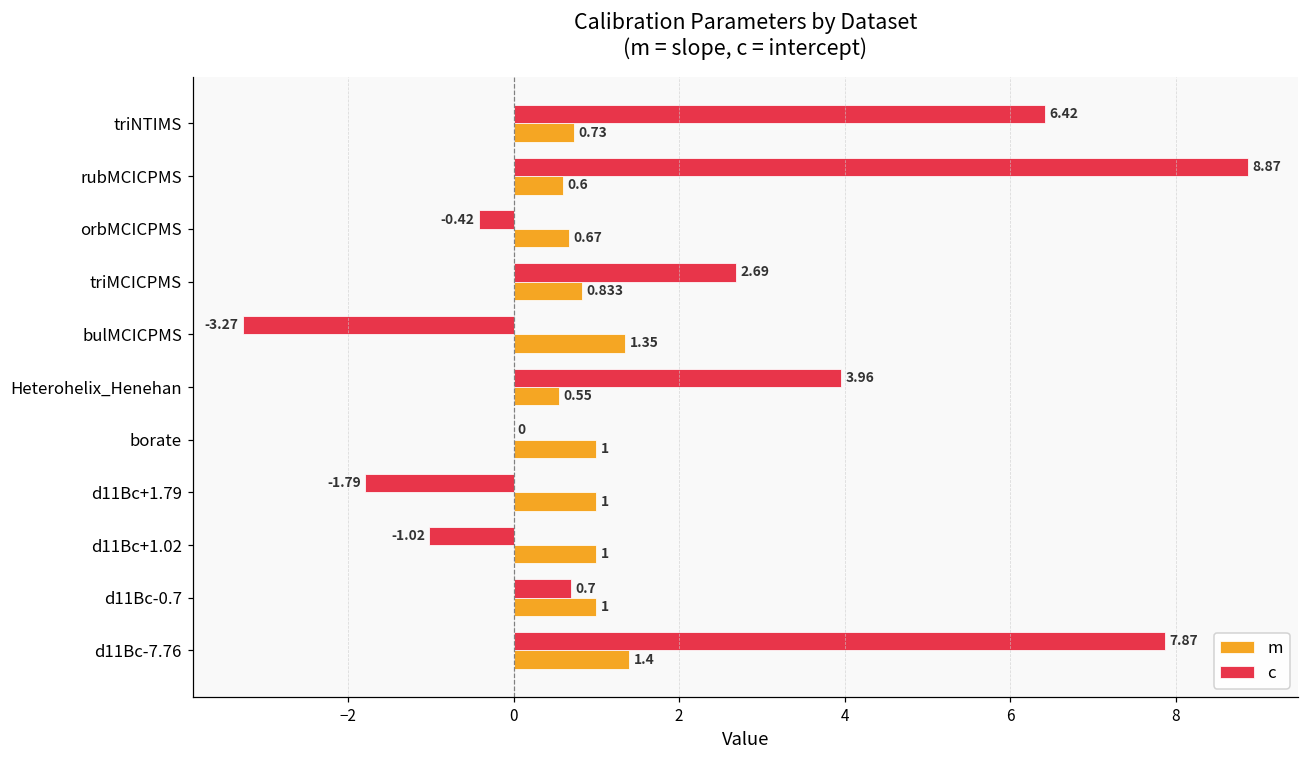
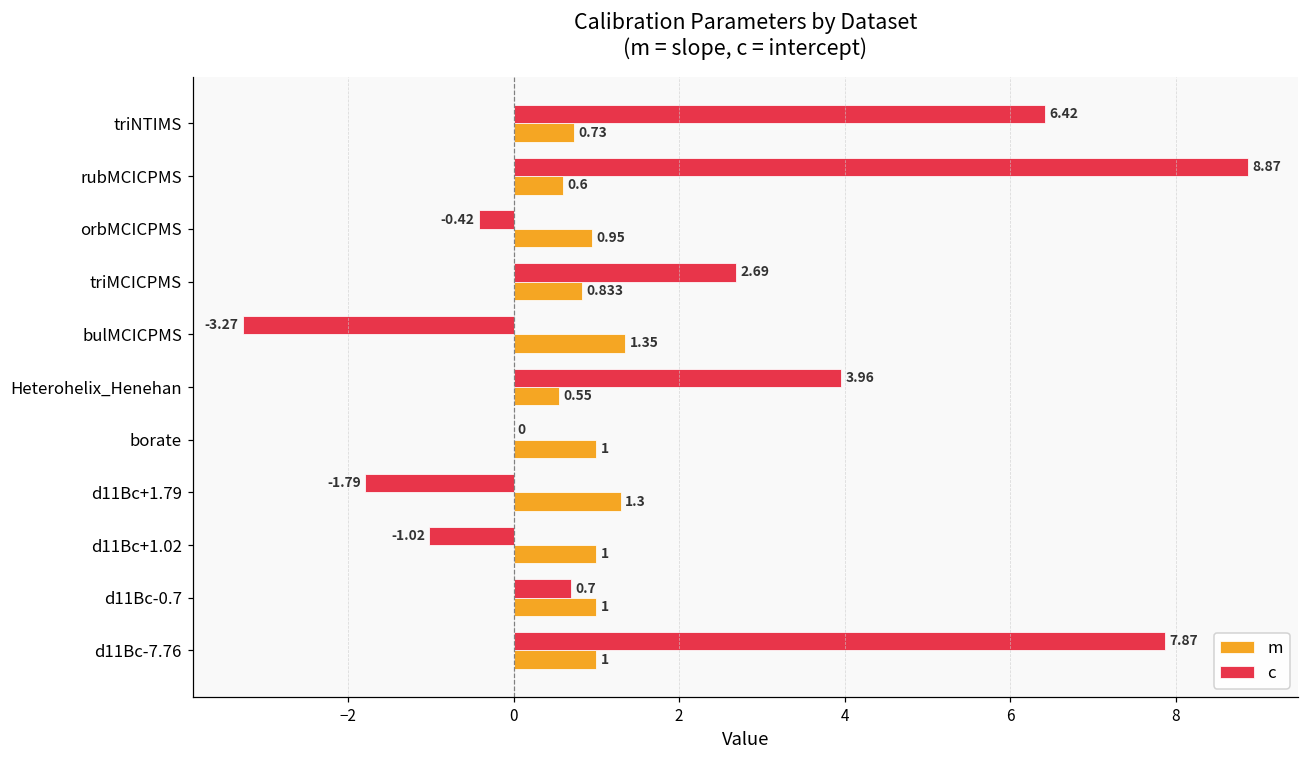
m, orbMCICPMS: 0.67 -> 0.95
m, d11Bc+1.79: 1 -> 1.3
m, d11Bc-7.76: 1.4 -> 1
